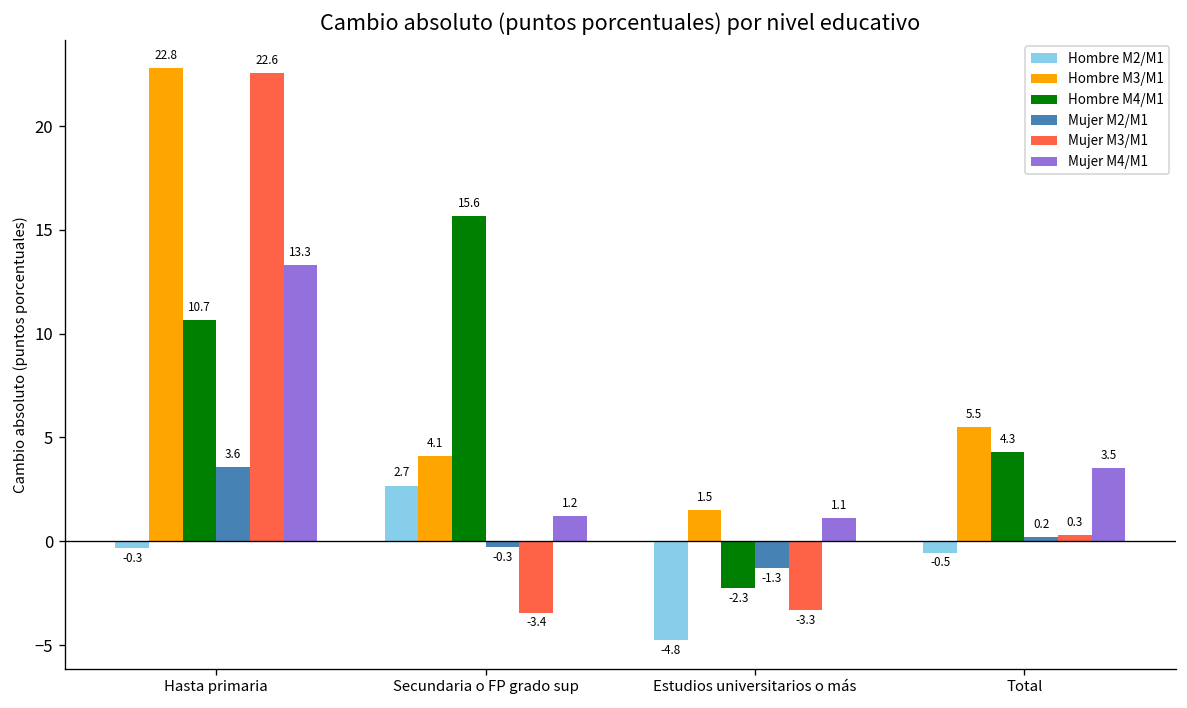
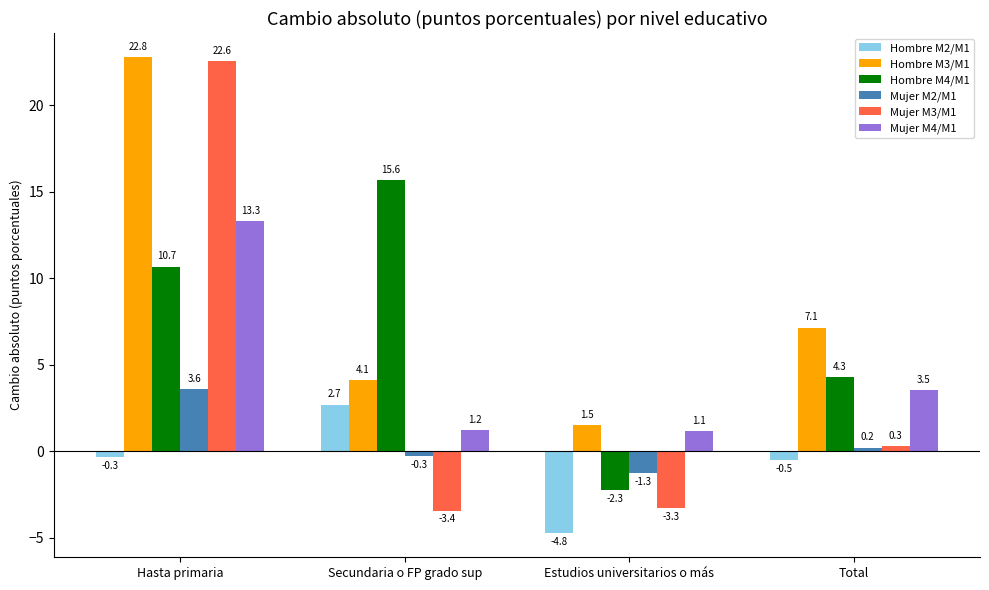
Hombre M3/M1, Total: 5.5 -> 7.1
